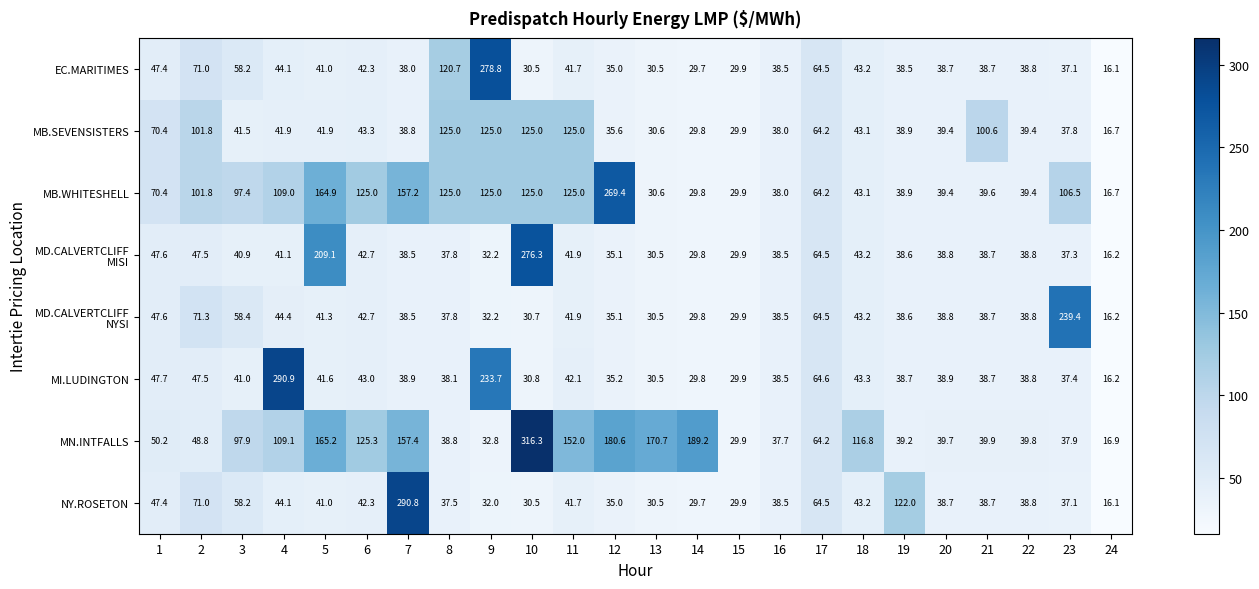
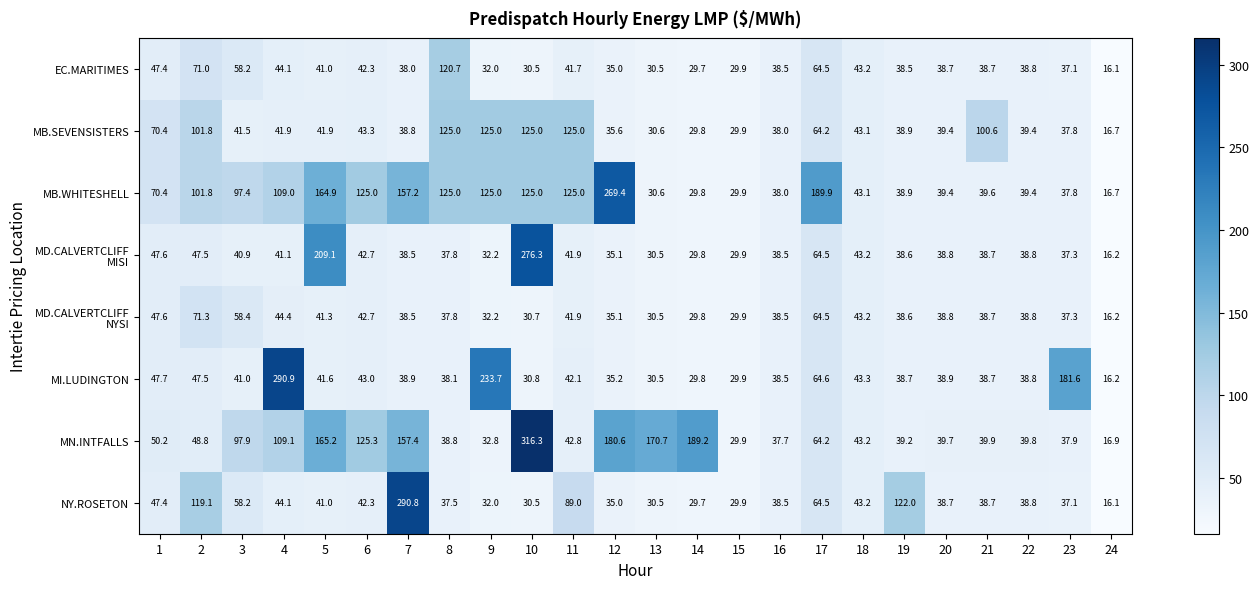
EC.MARITIMES, 9: 278.8 -> 32.0
MB.WHITESHELL, 17: 64.2 -> 189.9
MB.WHITESHELL, 23: 106.5 -> 37.8
MD.CALVERTCLIFF NYSI, 23: 239.4 -> 37.3
MI.LUDINGTON, 23: 37.4 -> 181.6
MN.INTFALLS, 11: 152.0 -> 42.8
MN.INTFALLS, 18: 116.8 -> 43.2
NY.ROSETON, 2: 71.0 -> 119.1
NY.ROSETON, 11: 41.7 -> 89.0
